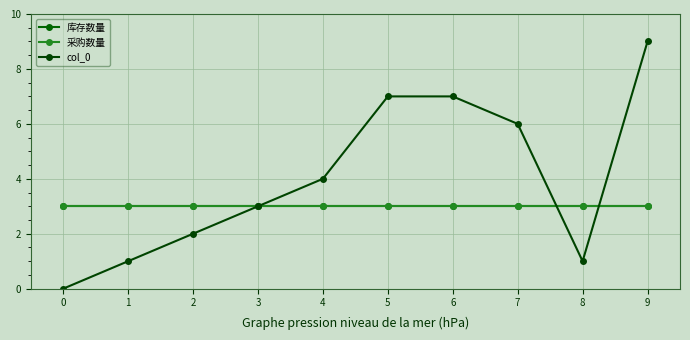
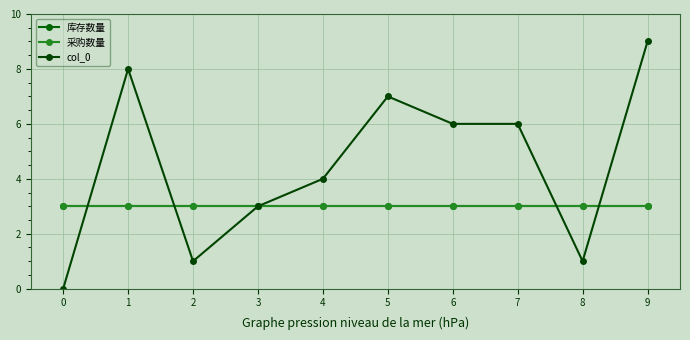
col_0, 1: 1 -> 8
col_0, 2: 2 -> 1
col_0, 6: 7 -> 6
